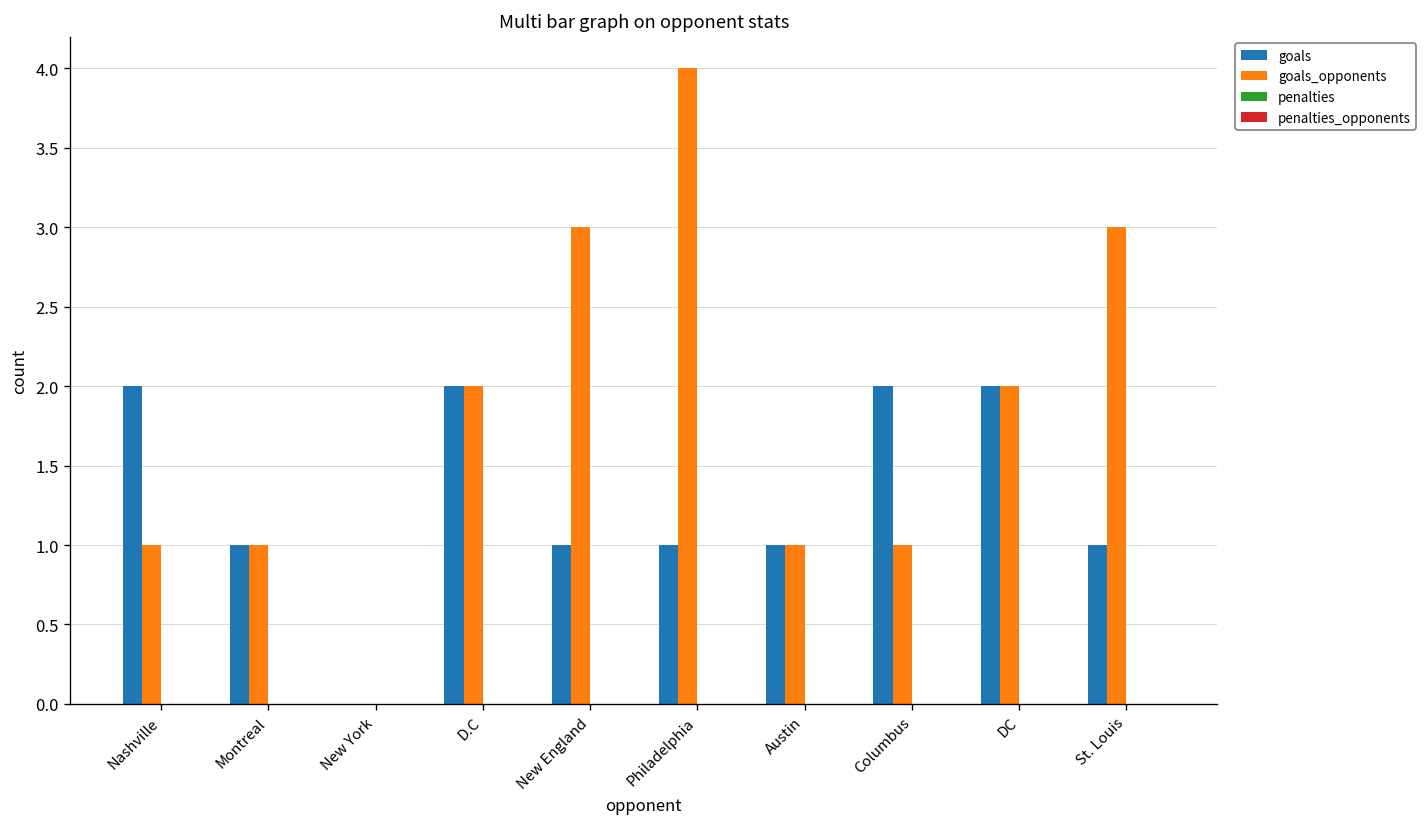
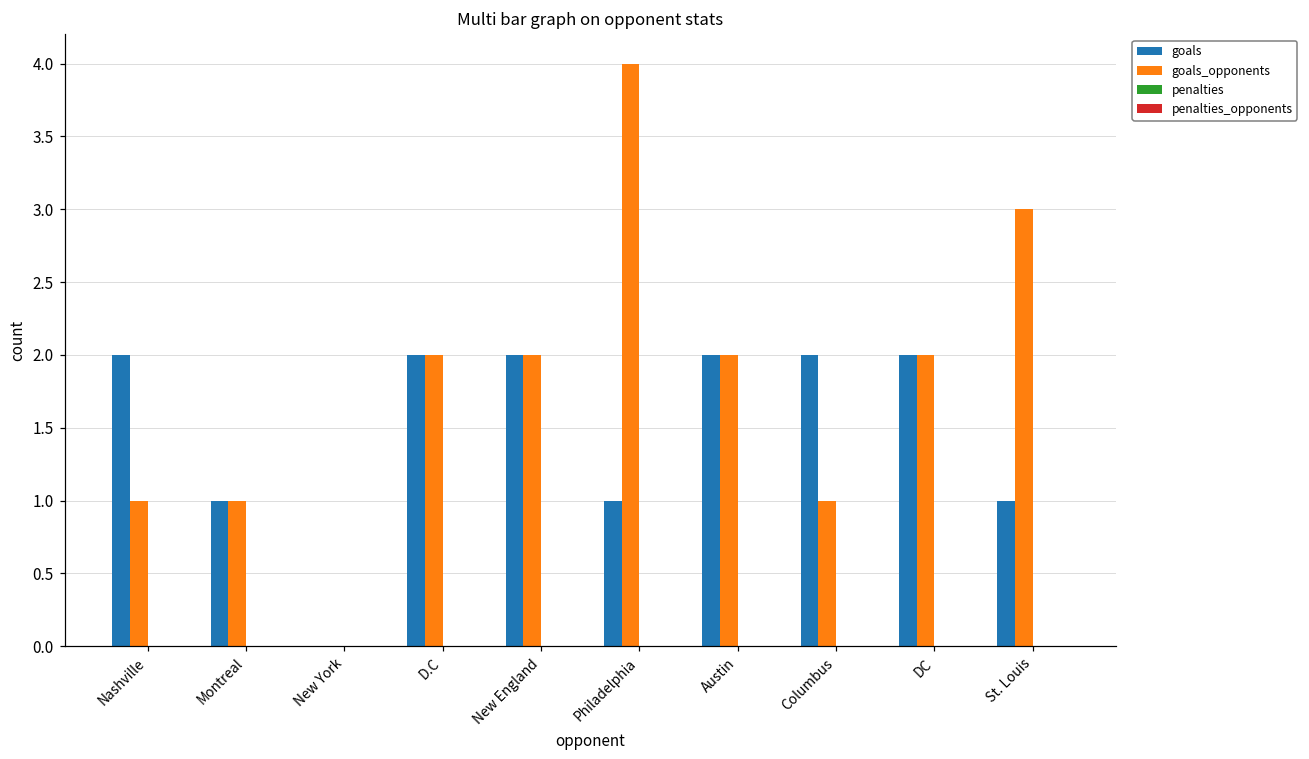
goals, New England: 1 -> 2
goals_opponents, New England: 3 -> 2
goals, Austin: 1 -> 2
goals_opponents, Austin: 1 -> 2
